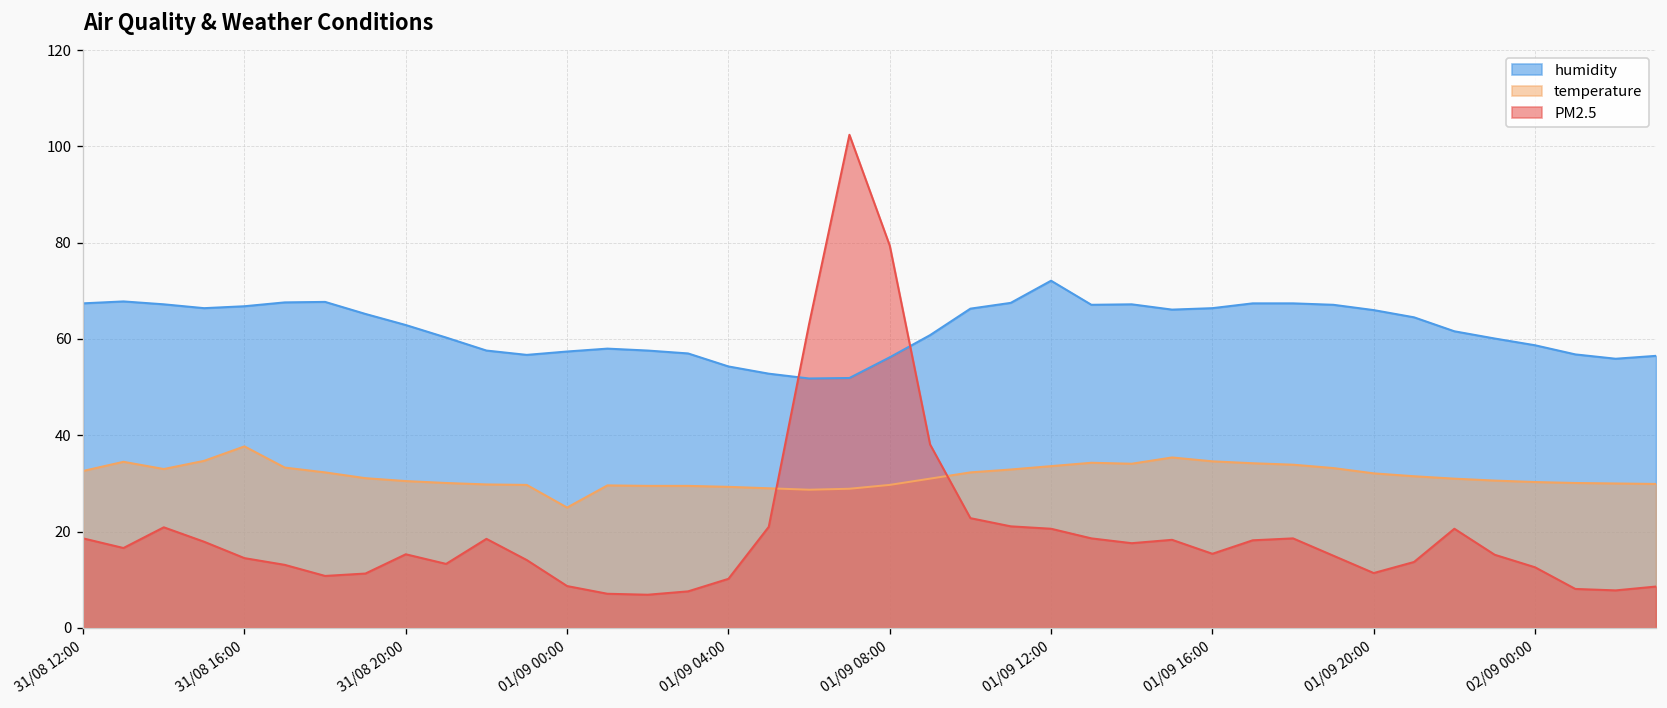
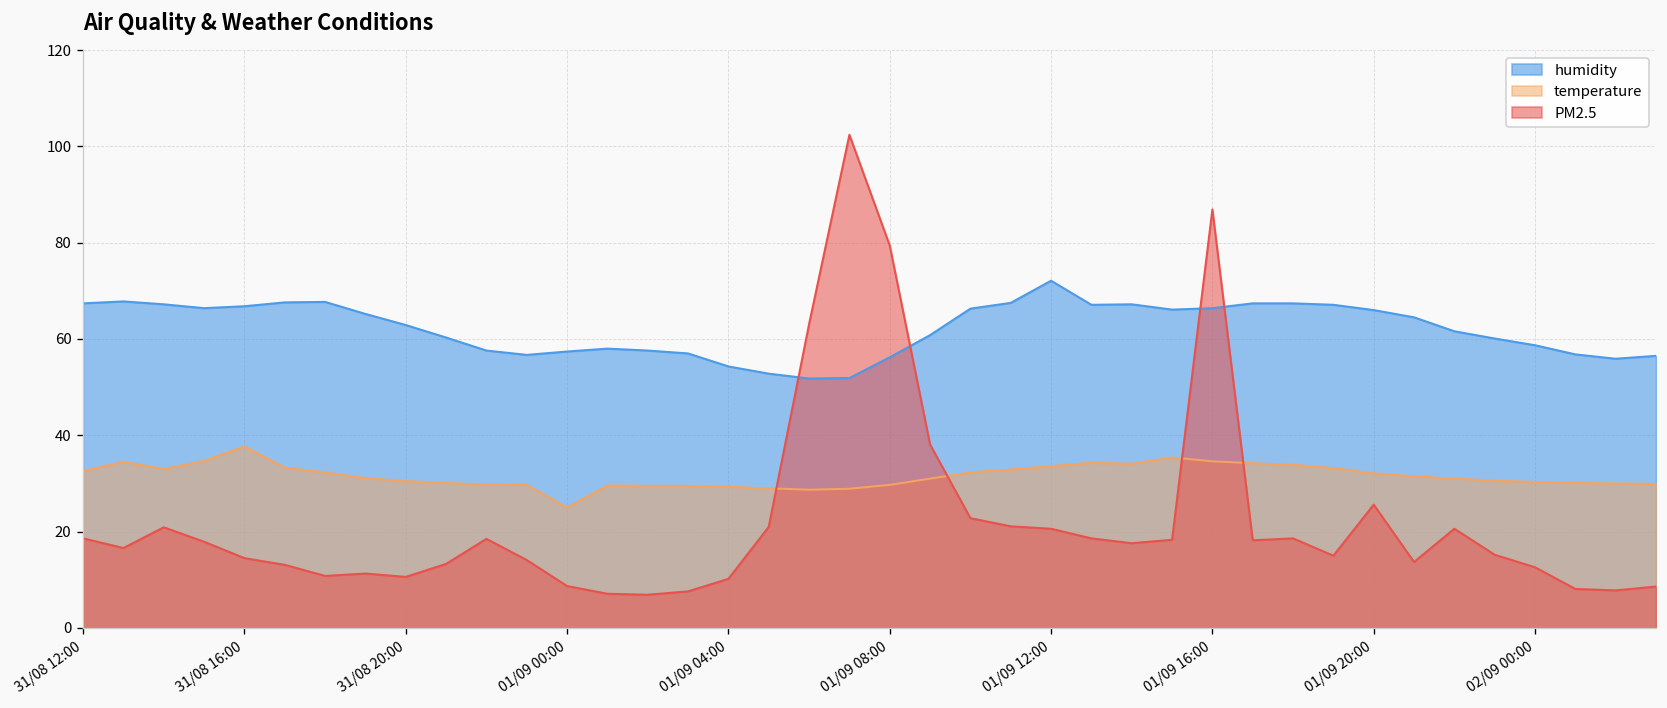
PM2.5, 31/08 20:00: 15 -> 11
PM2.5, 01/09 16:00: 15 -> 87
PM2.5, 01/09 20:00: 11 -> 26
